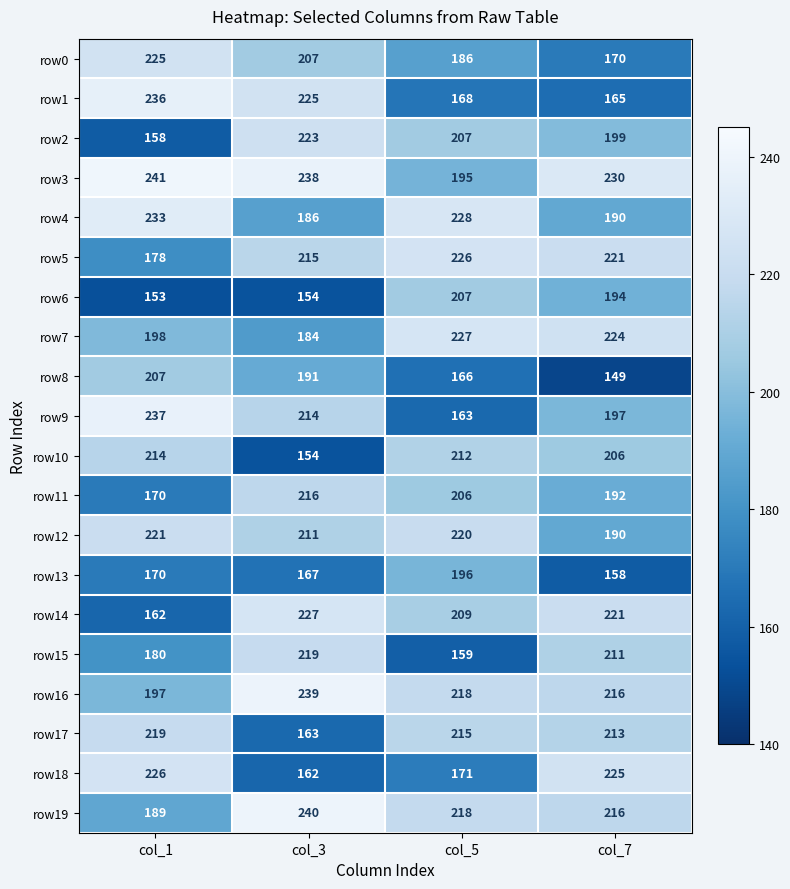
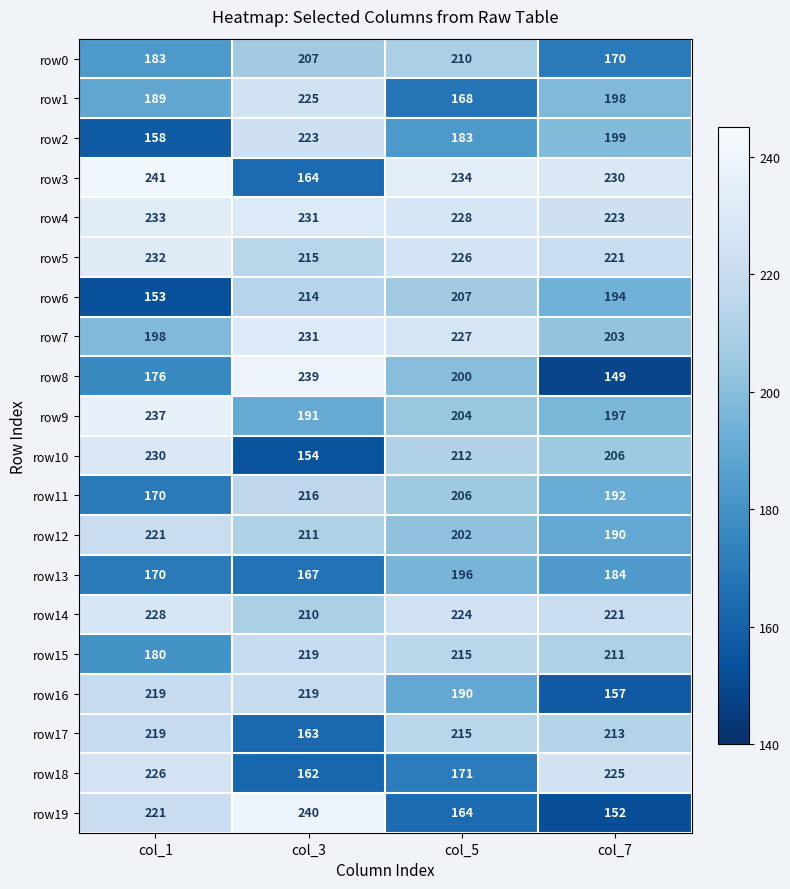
row0, col_1: 225 -> 183
row0, col_5: 186 -> 210
row1, col_1: 236 -> 189
row1, col_7: 165 -> 198
row2, col_5: 207 -> 183
row3, col_3: 238 -> 164
row3, col_5: 195 -> 234
row4, col_3: 186 -> 231
row4, col_7: 190 -> 223
row5, col_1: 178 -> 232
row6, col_3: 154 -> 214
row7, col_3: 184 -> 231
row7, col_7: 224 -> 203
row8, col_1: 207 -> 176
row8, col_3: 191 -> 239
row8, col_5: 166 -> 200
row9, col_3: 214 -> 191
row9, col_5: 163 -> 204
row10, col_1: 214 -> 230
row12, col_5: 220 -> 202
row13, col_7: 158 -> 184
row14, col_1: 162 -> 228
row14, col_3: 227 -> 210
row14, col_5: 209 -> 224
row15, col_5: 159 -> 215
row16, col_1: 197 -> 219
row16, col_3: 239 -> 219
row16, col_5: 218 -> 190
row16, col_7: 216 -> 157
row19, col_1: 189 -> 221
row19, col_5: 218 -> 164
row19, col_7: 216 -> 152
